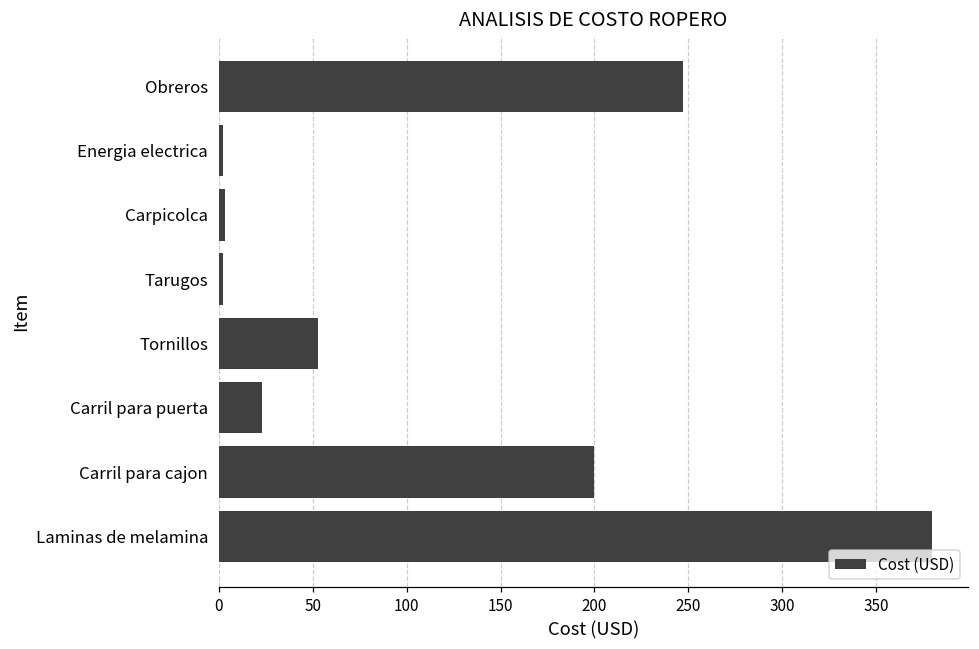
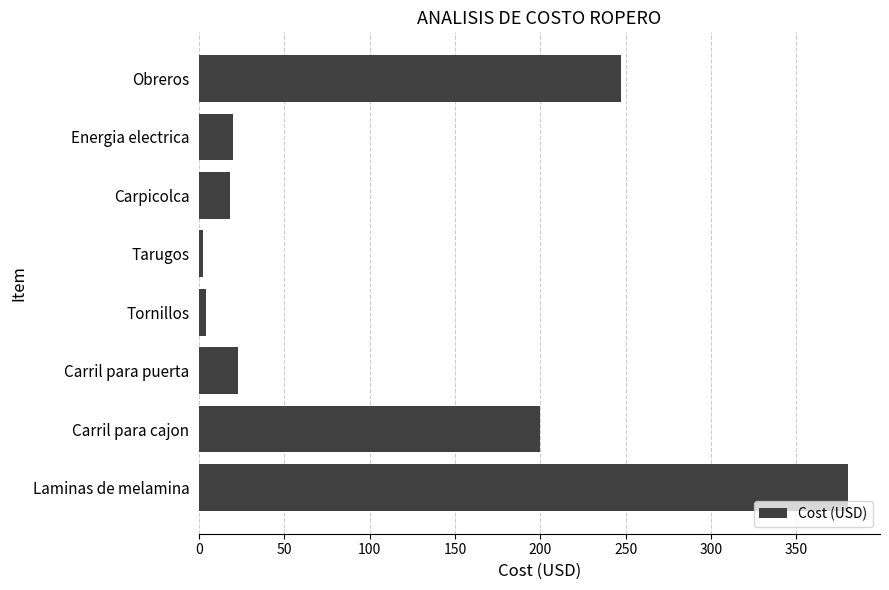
Energia electrica: 2 -> 20
Carpicolca: 3 -> 18
Tornillos: 53 -> 4
